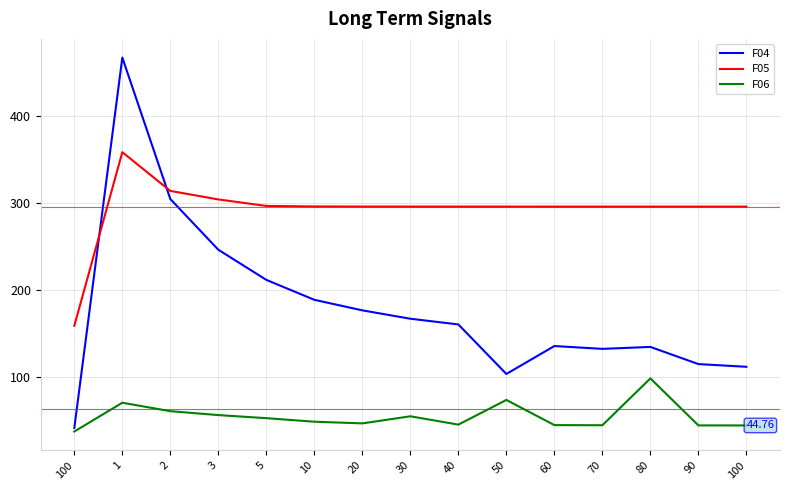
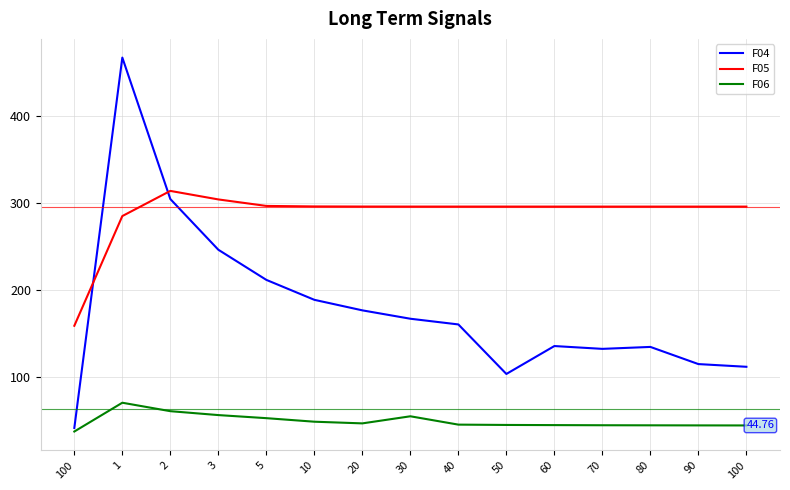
F05, 1: 360 -> 290
F06, 50: 70 -> 50
F06, 80: 100 -> 40
